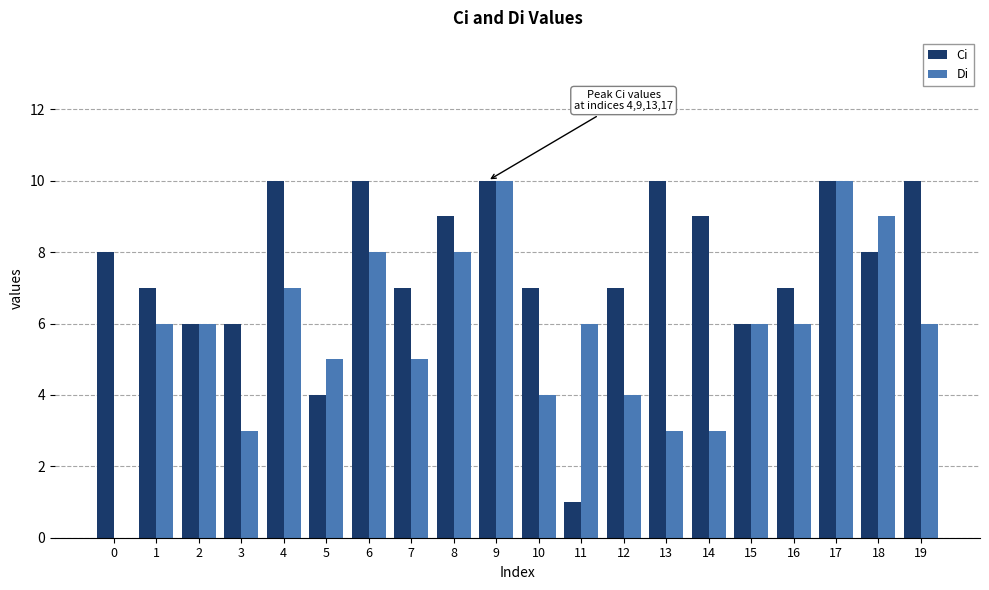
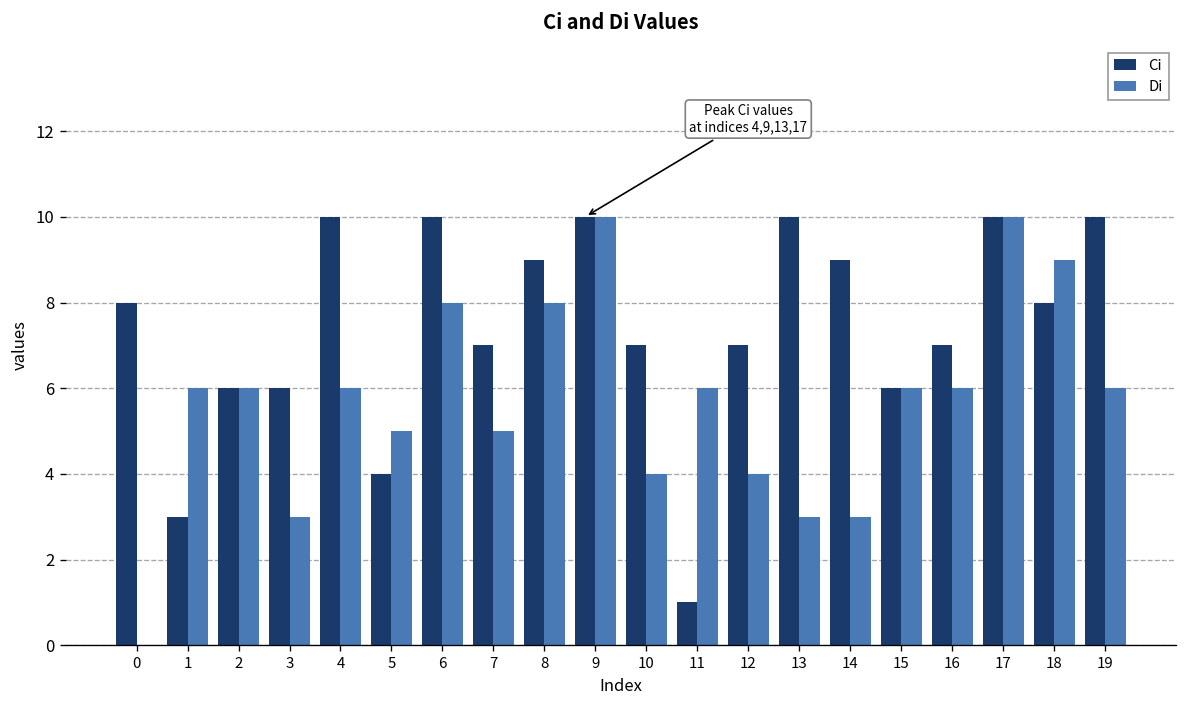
Ci, 1: 7 -> 3
Di, 4: 7 -> 6
